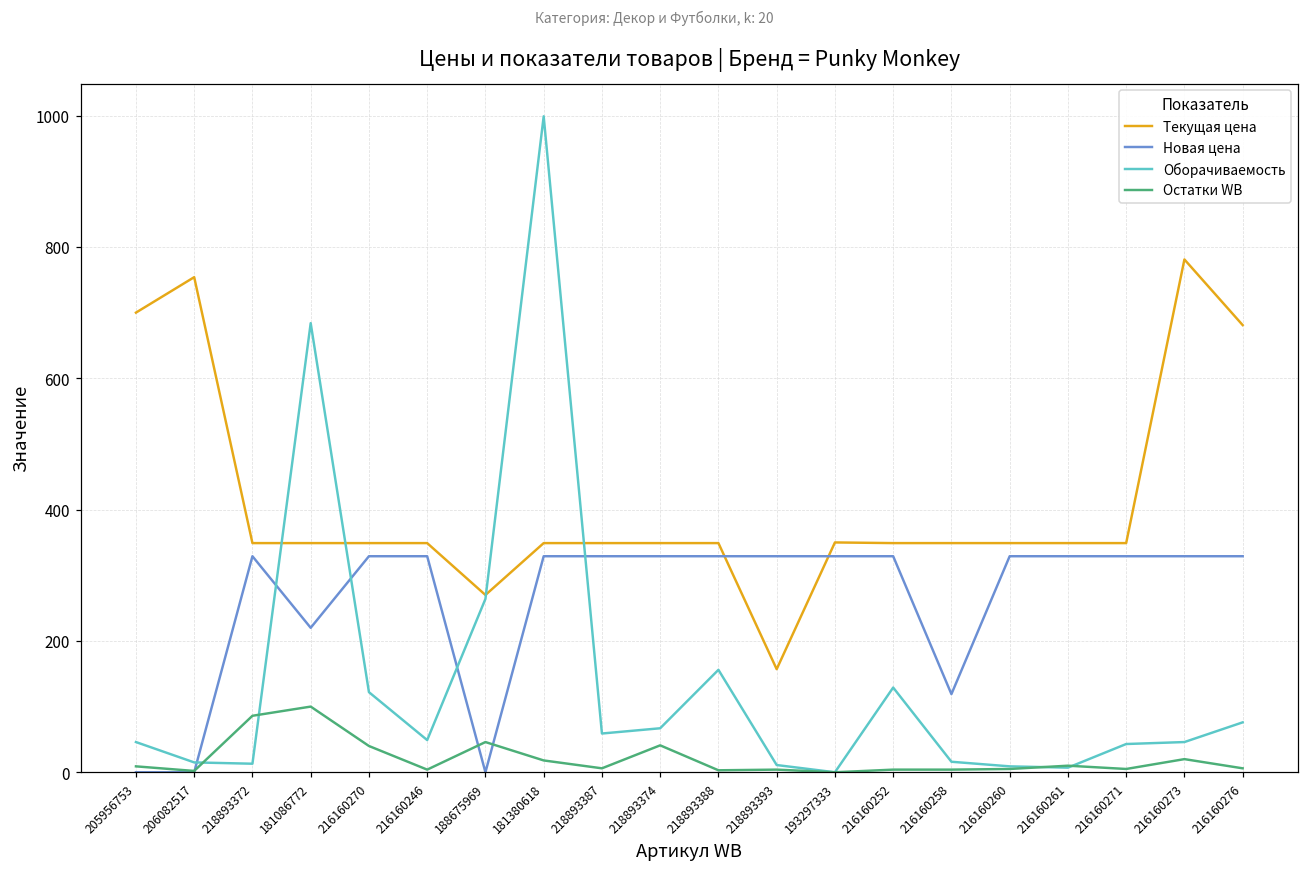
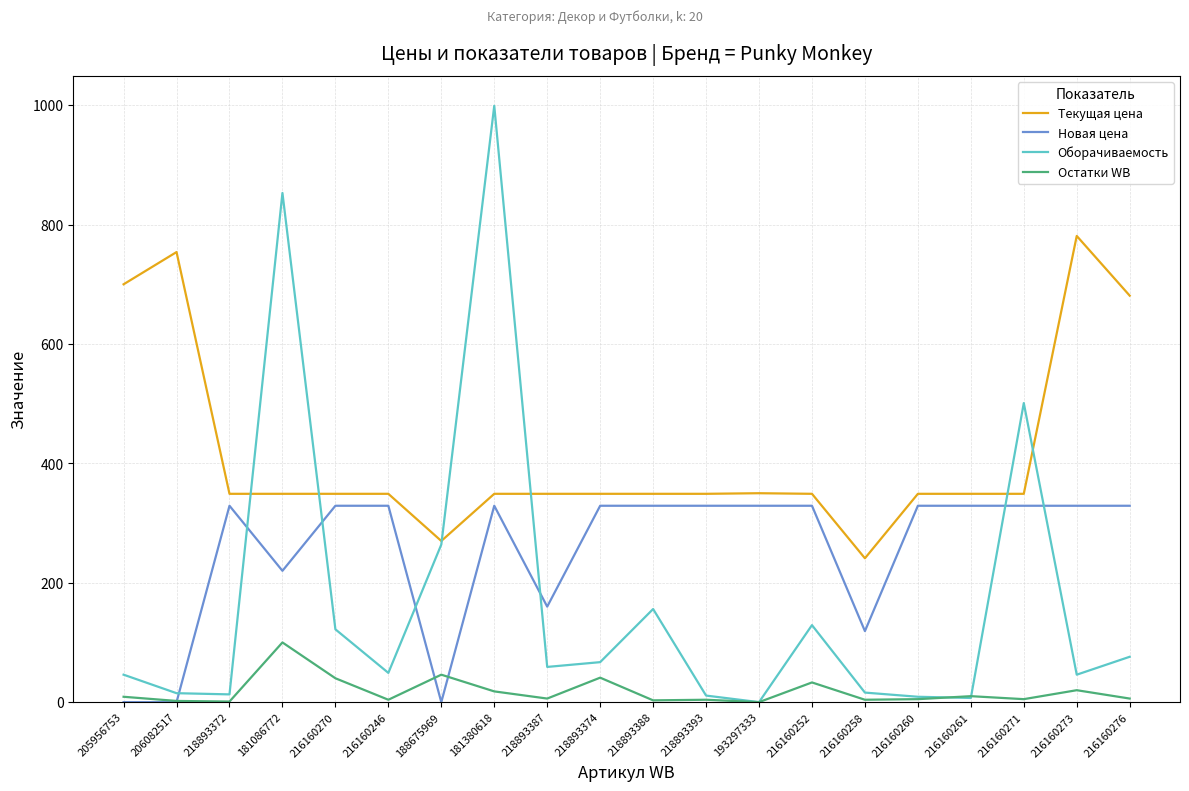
Остатки WB, 218893372: 90 -> 0
Оборачиваемость, 181086772: 680 -> 850
Новая цена, 218893387: 330 -> 160
Текущая цена, 218893393: 160 -> 350
Остатки WB, 216160252: 0 -> 30
Текущая цена, 216160258: 350 -> 240
Оборачиваемость, 216160271: 40 -> 500
